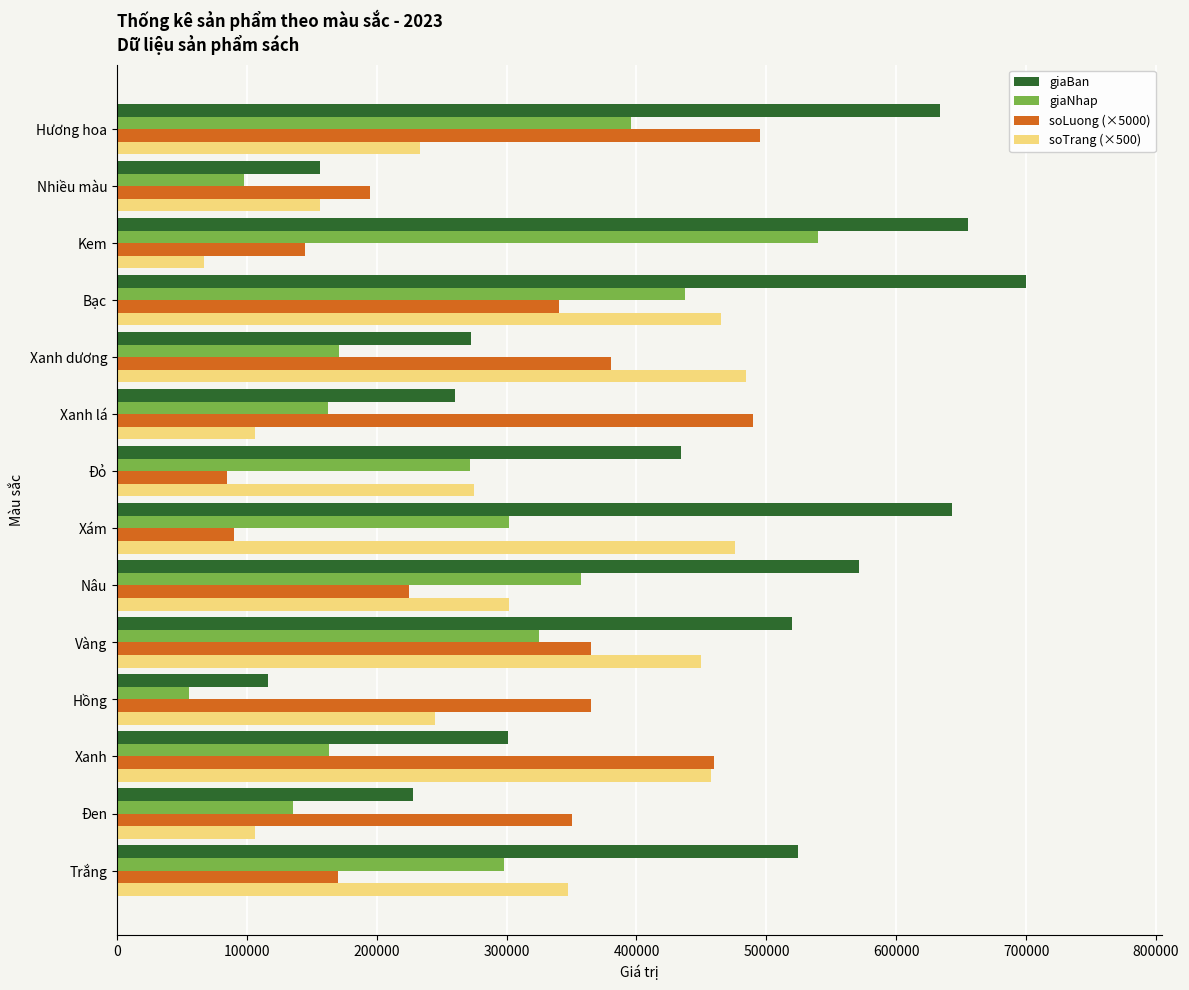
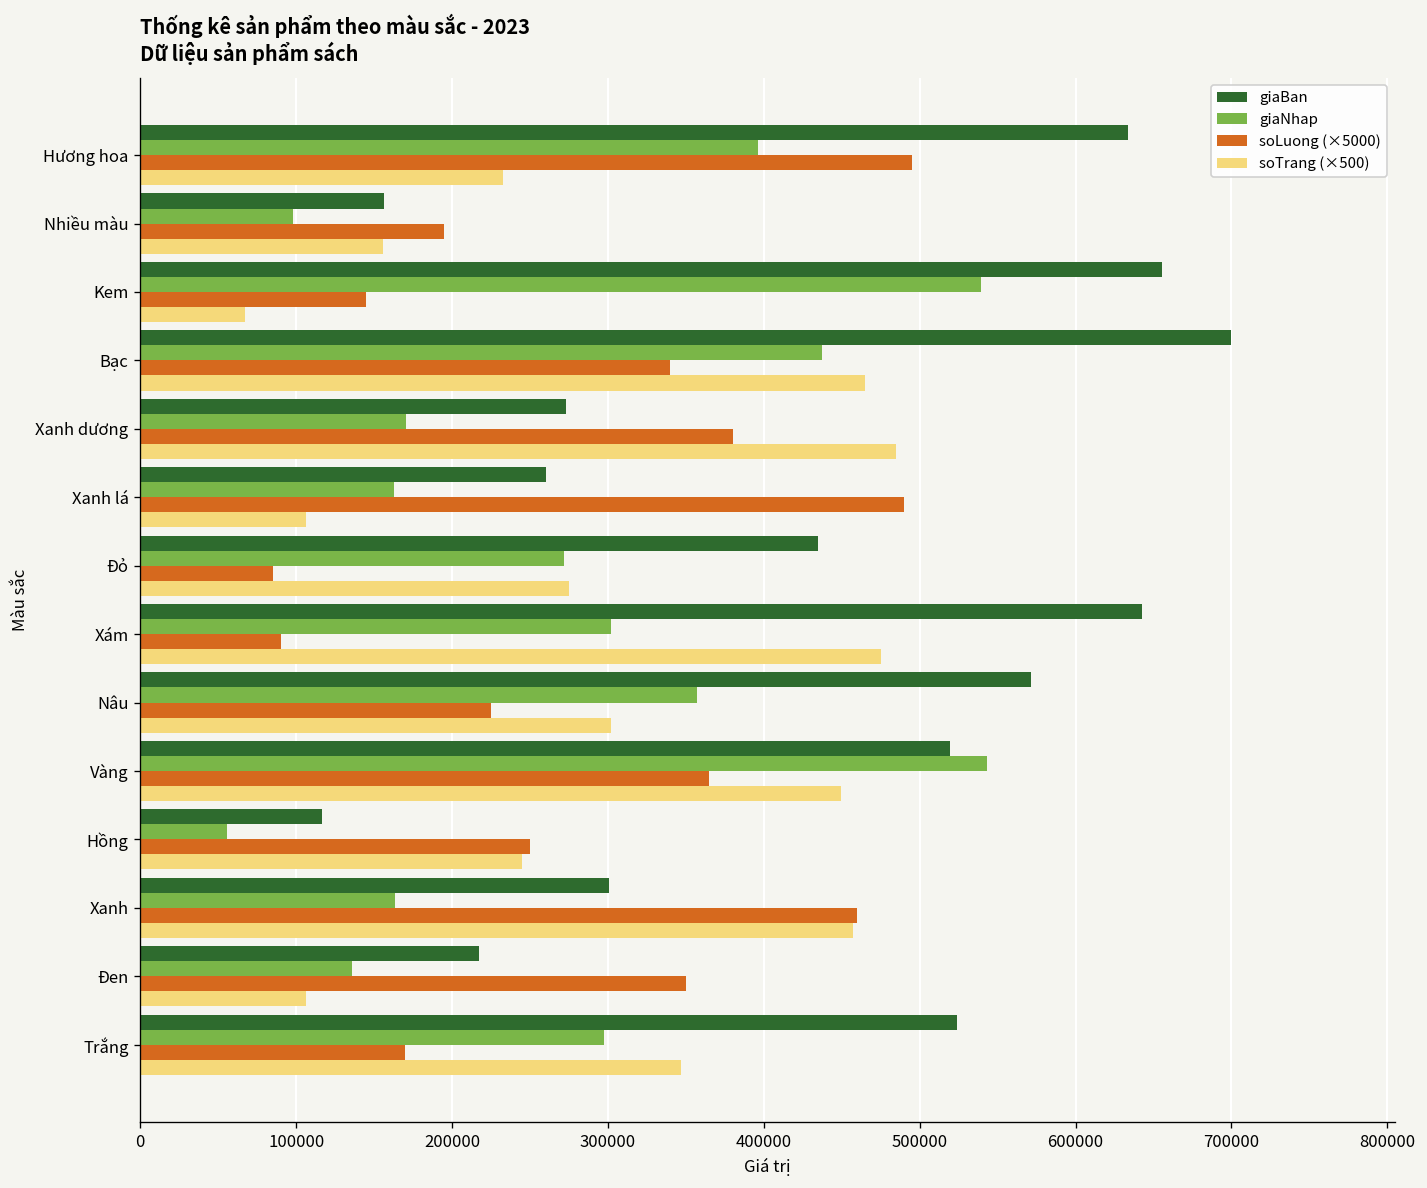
giaNhap, Vàng: 325000 -> 543000
soLuong (×5000), Hồng: 365000 -> 250000
giaBan, Đen: 228000 -> 217000
